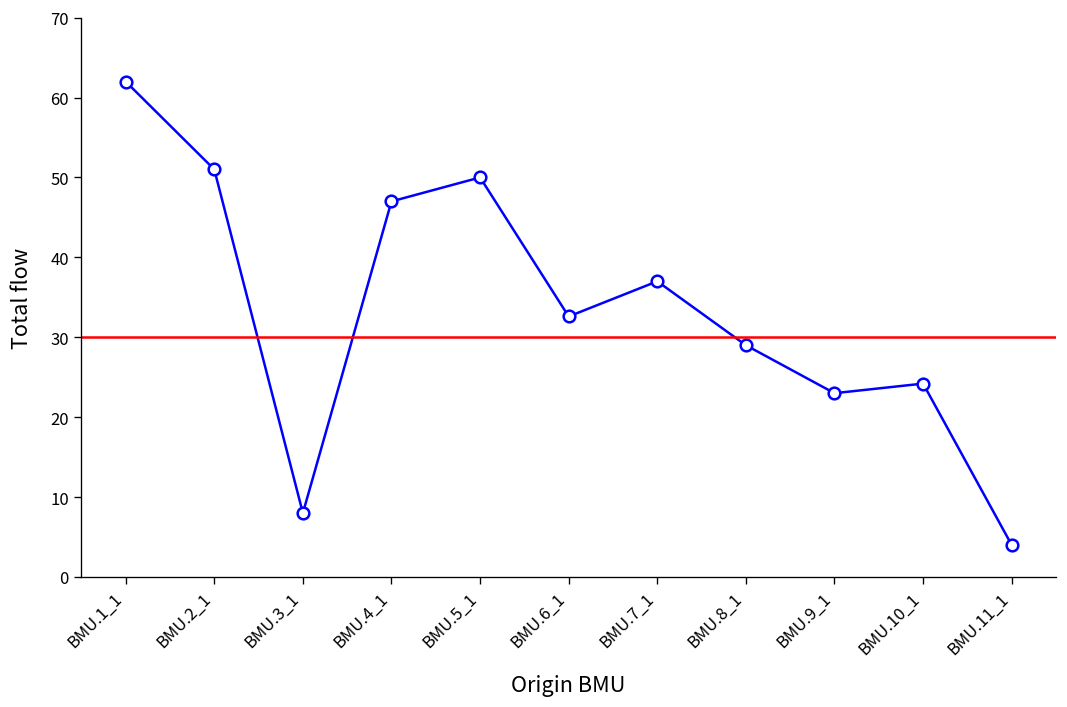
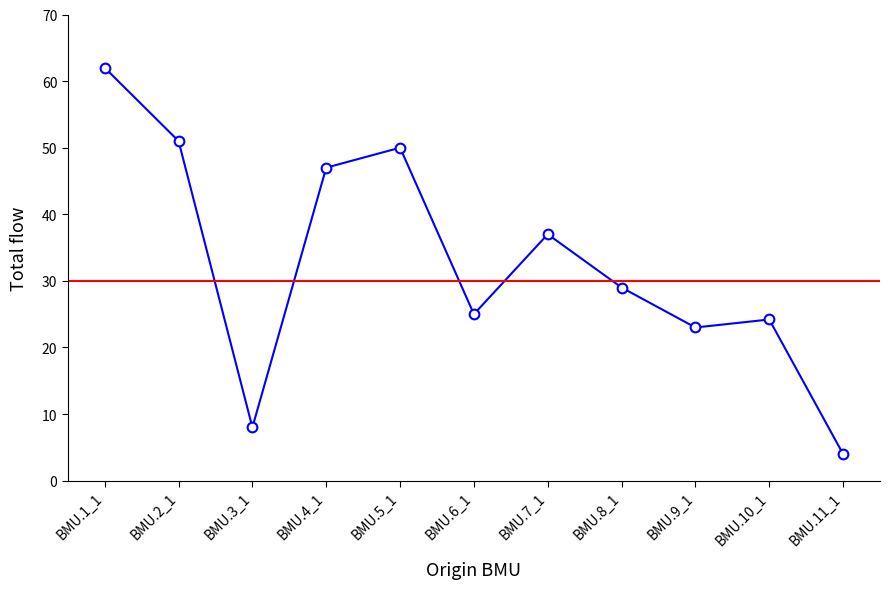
BMU.6_1: 33 -> 25
